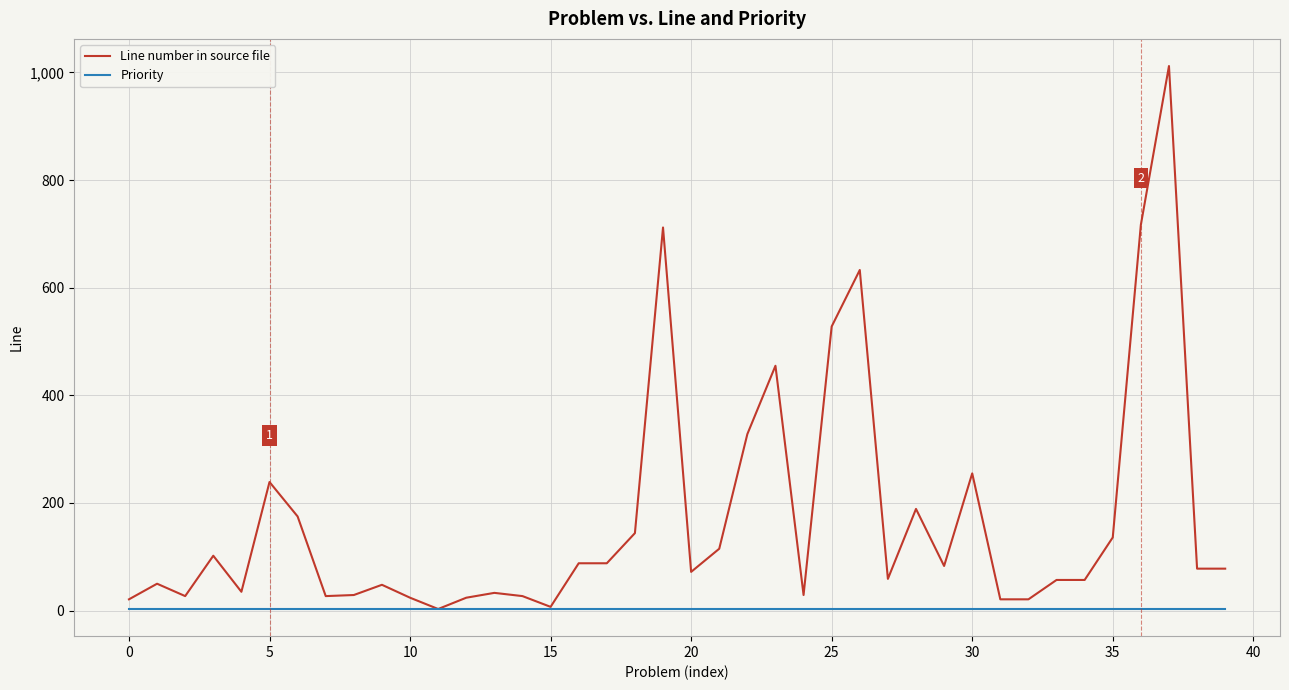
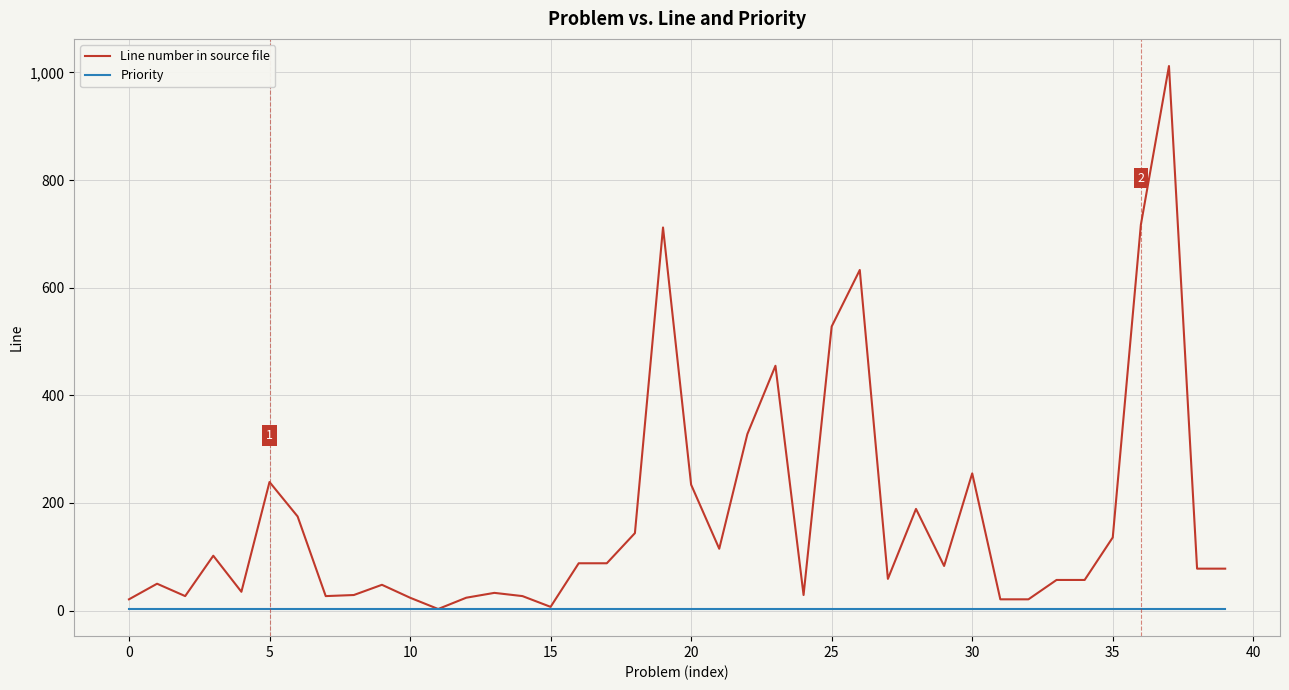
Line number in source file, 20: 70 -> 230
